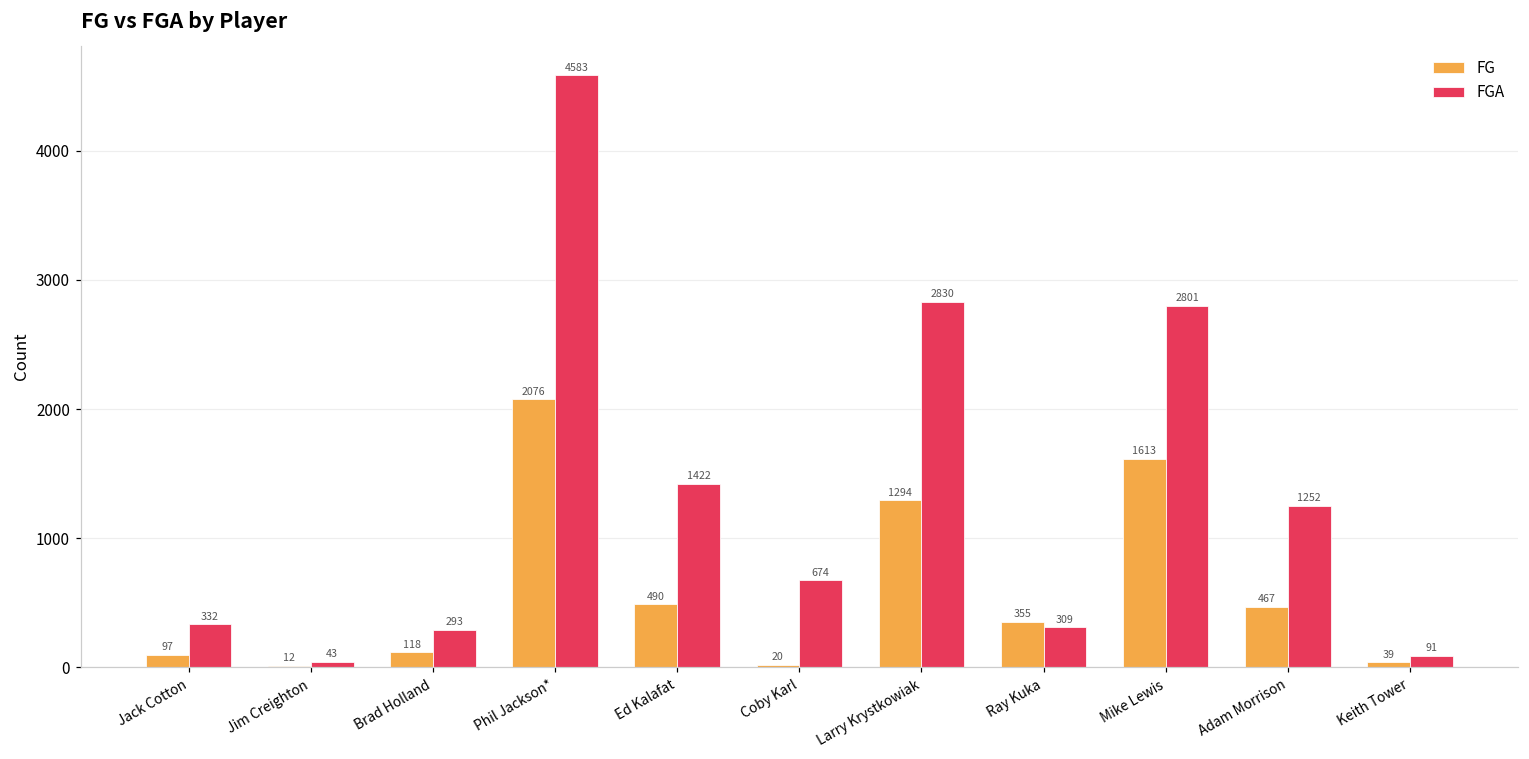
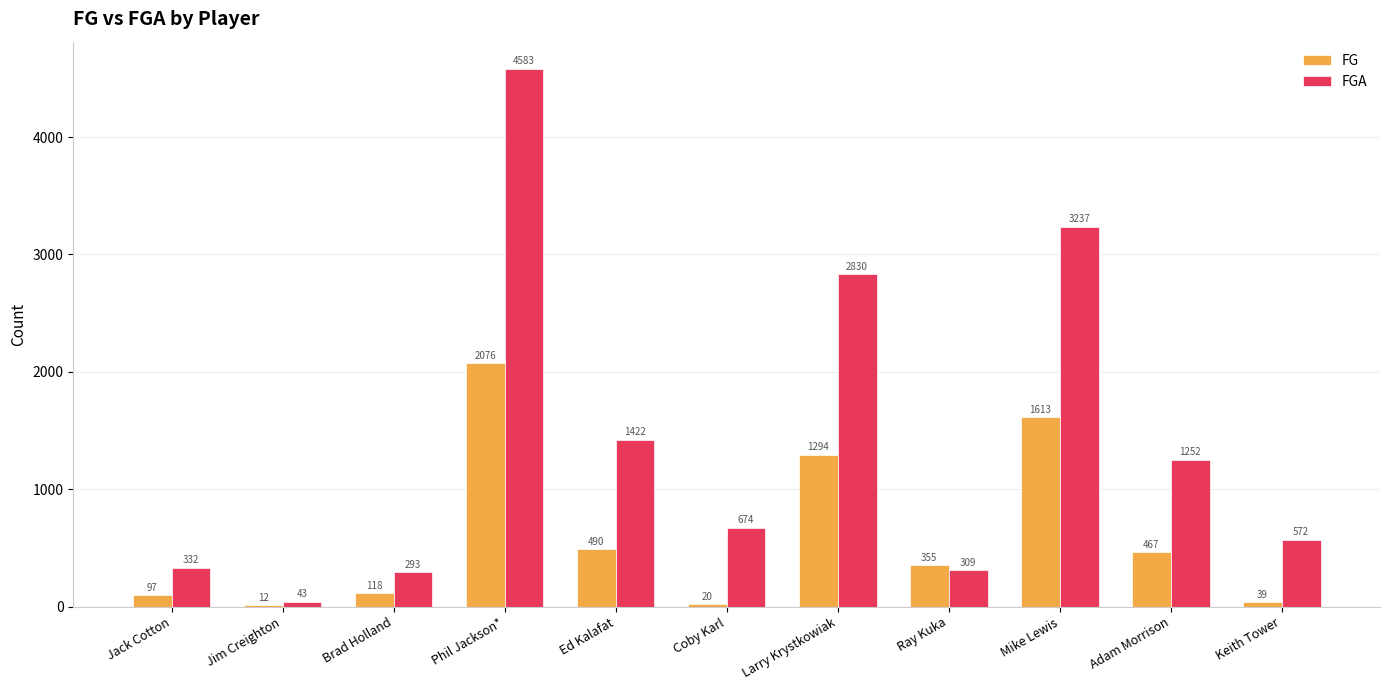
FGA, Mike Lewis: 2801 -> 3237
FGA, Keith Tower: 91 -> 572
